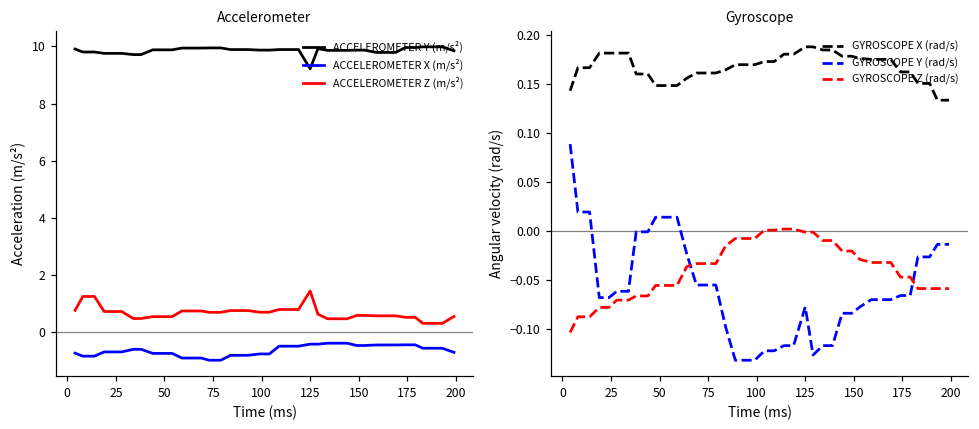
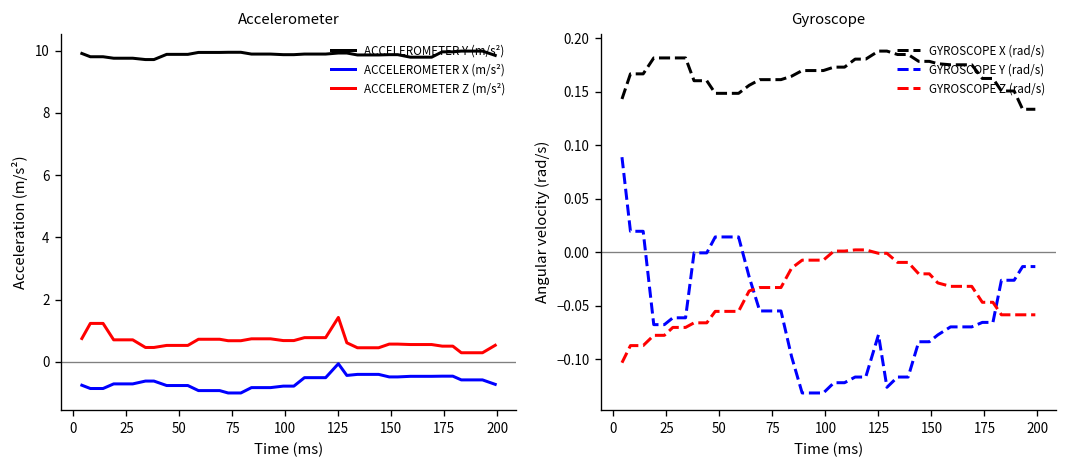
Accelerometer, ACCELEROMETER Y (m/s²), 125: 9.2 -> 9.9
Accelerometer, ACCELEROMETER X (m/s²), 125: -0.4 -> -0.1
